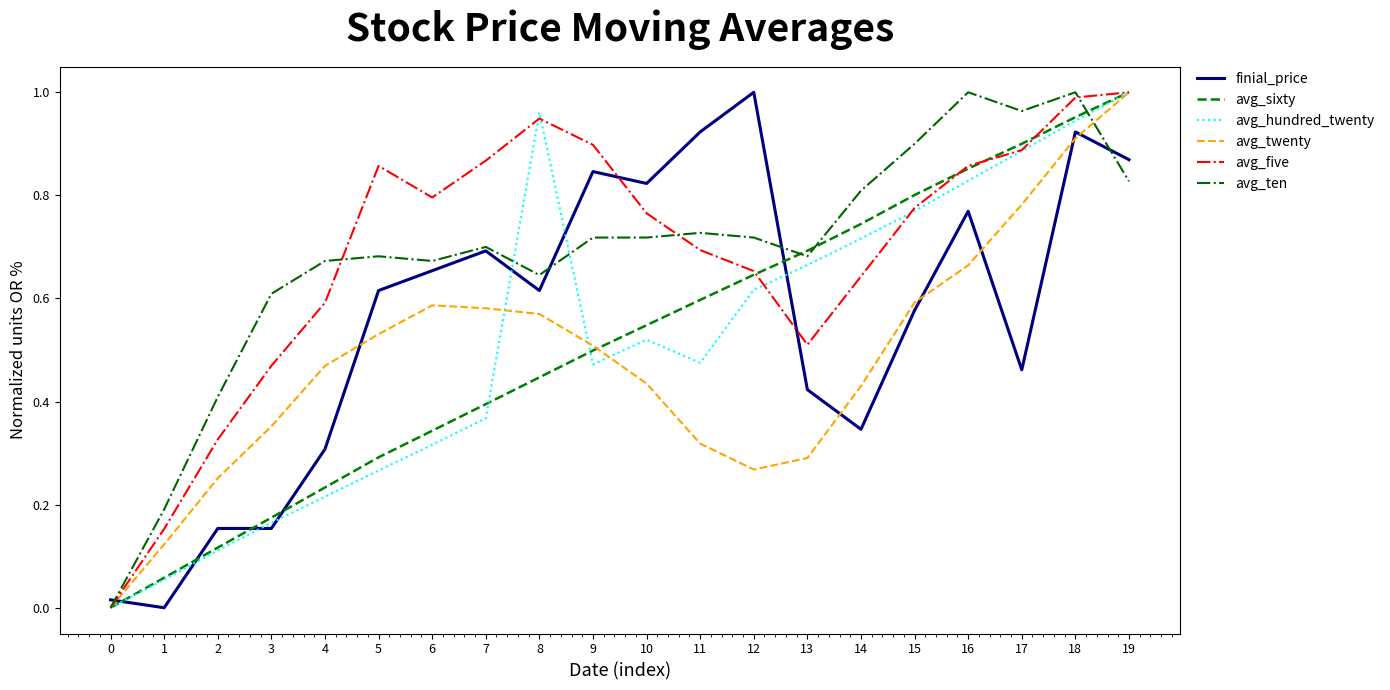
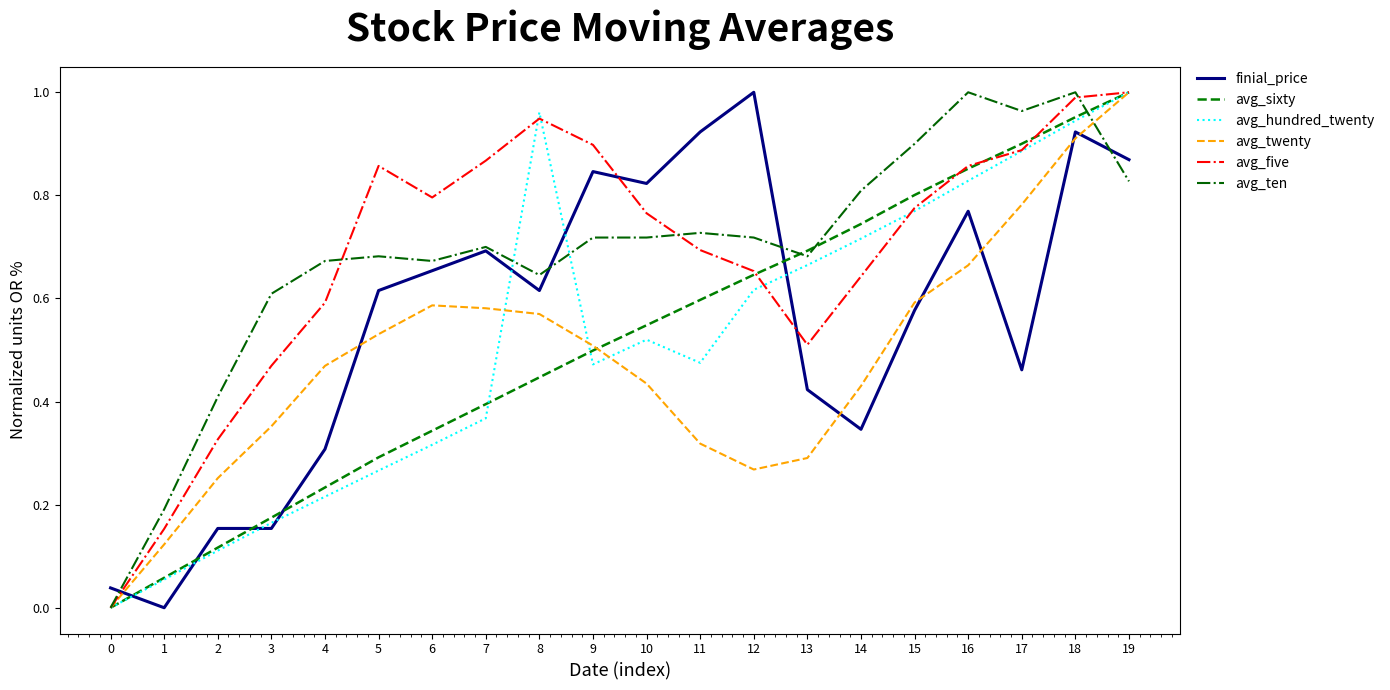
finial_price, 0: 0.02 -> 0.04
